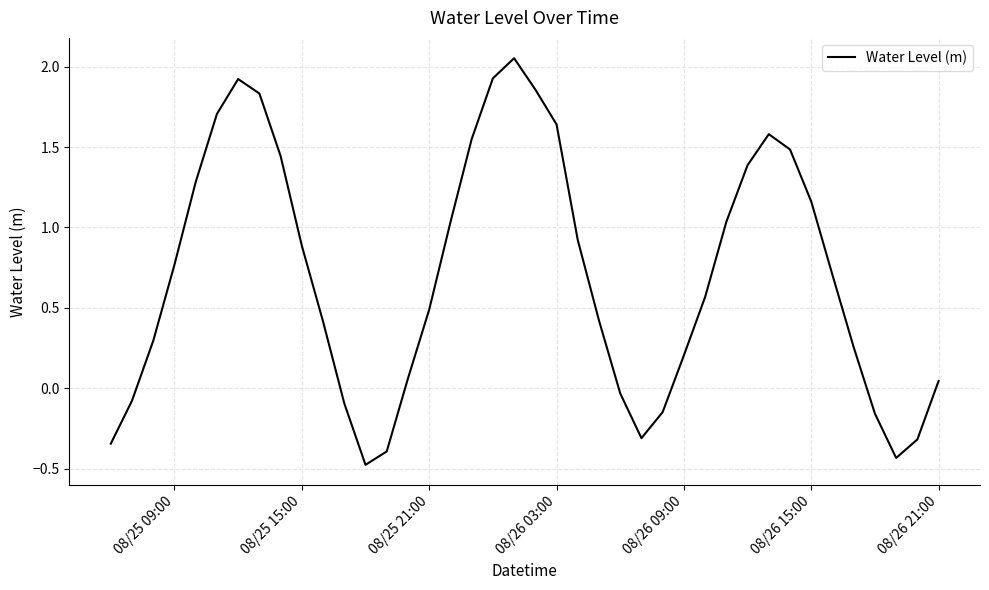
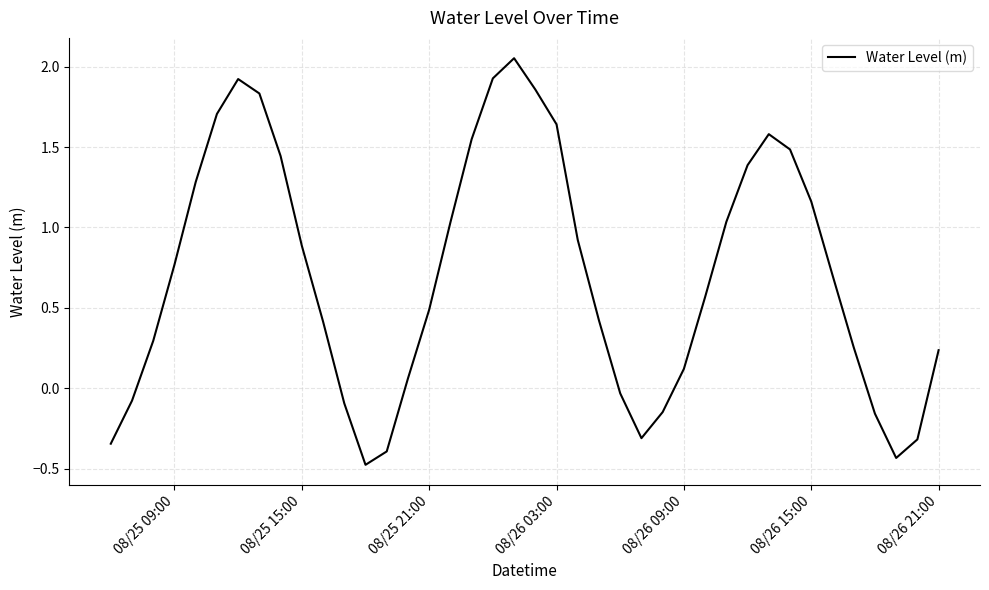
08/26 09:00: 0.20 -> 0.12
08/26 21:00: 0.05 -> 0.24
